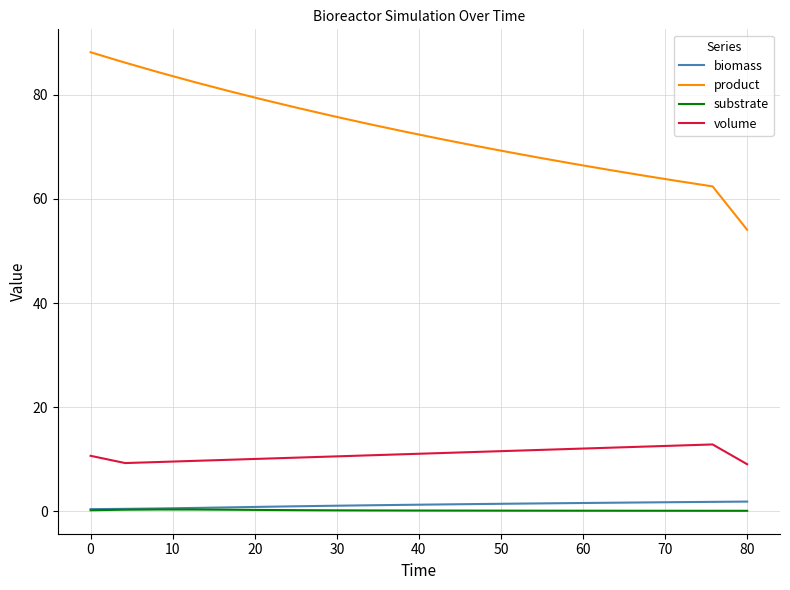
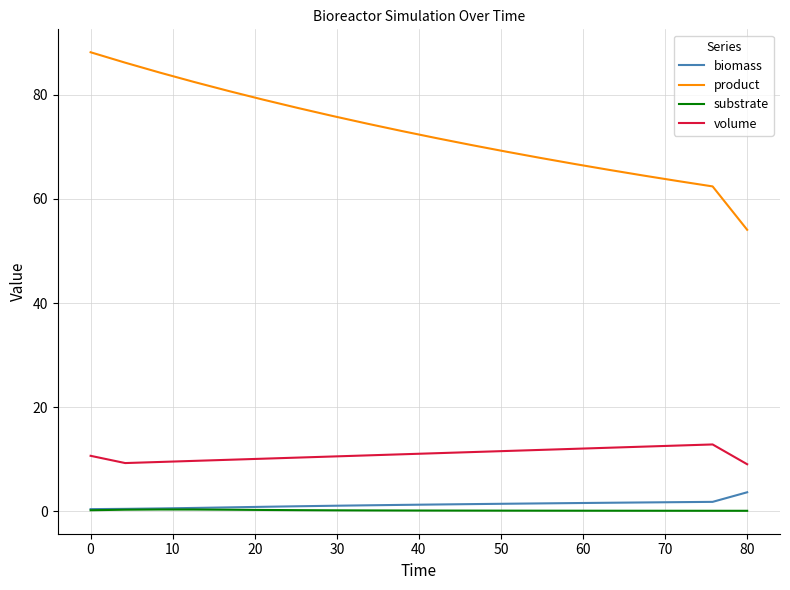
biomass, 80: 2 -> 4
